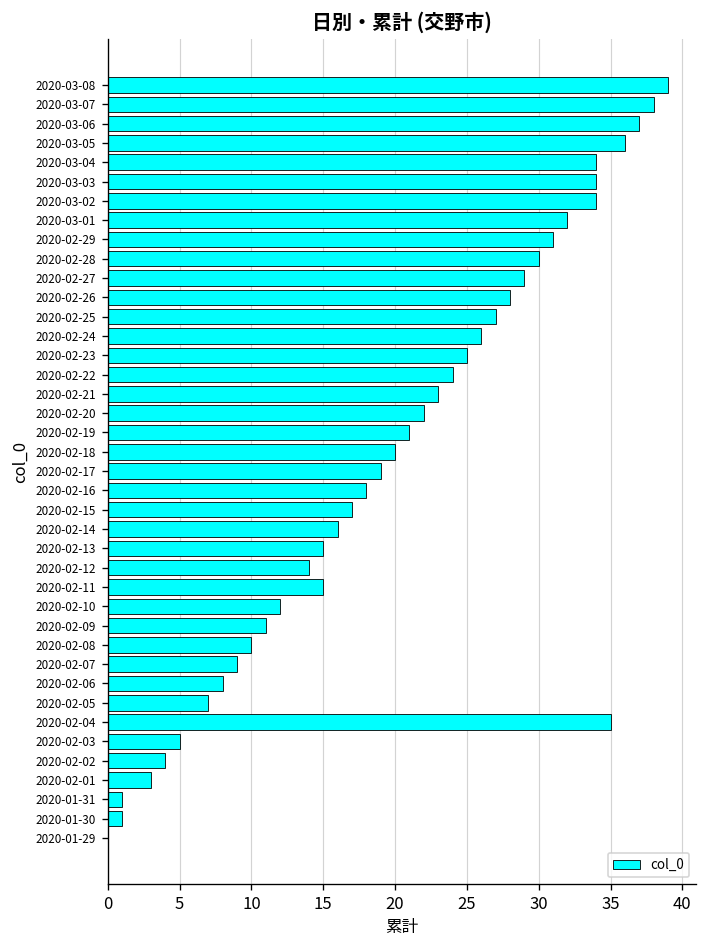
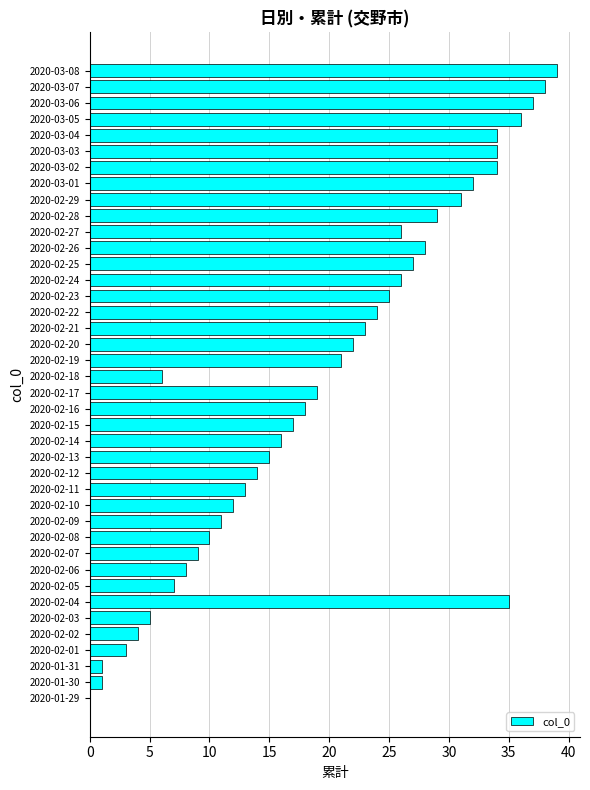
2020-02-28: 30 -> 29
2020-02-27: 29 -> 26
2020-02-18: 20 -> 6
2020-02-11: 15 -> 13
